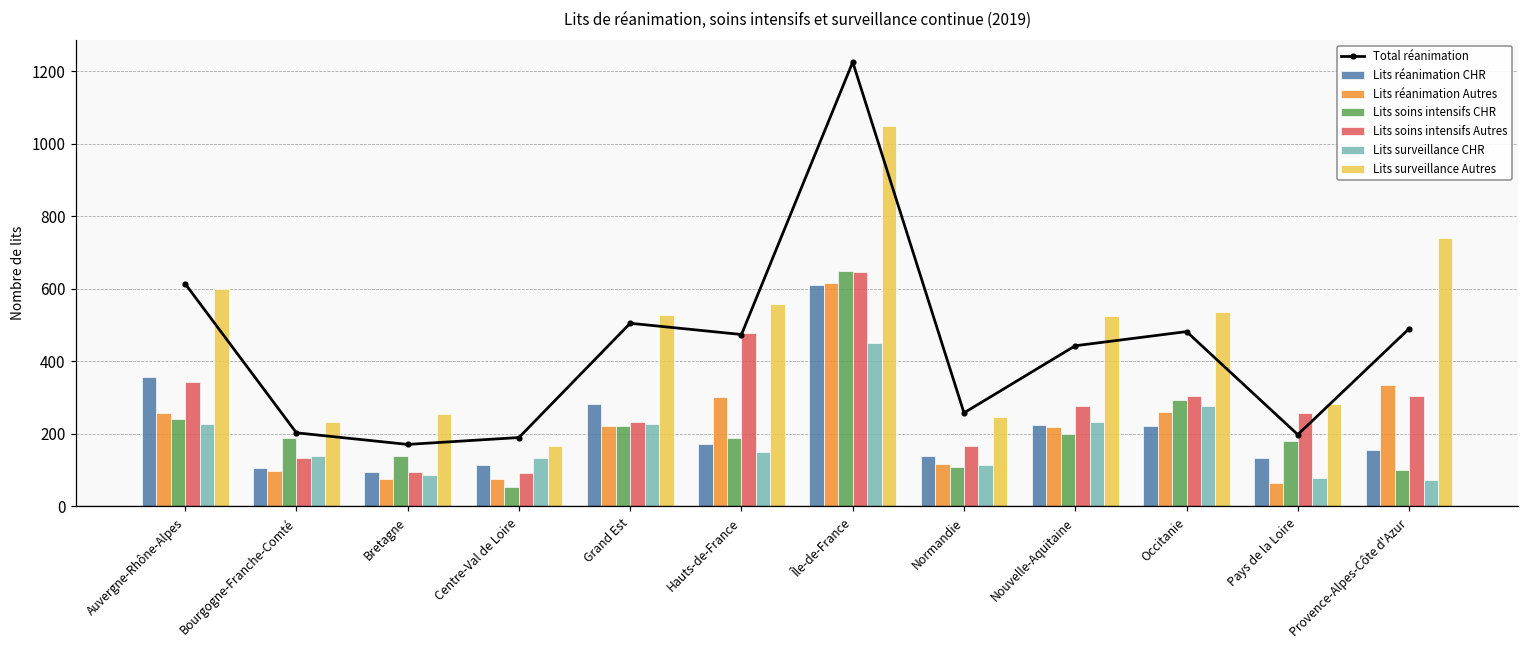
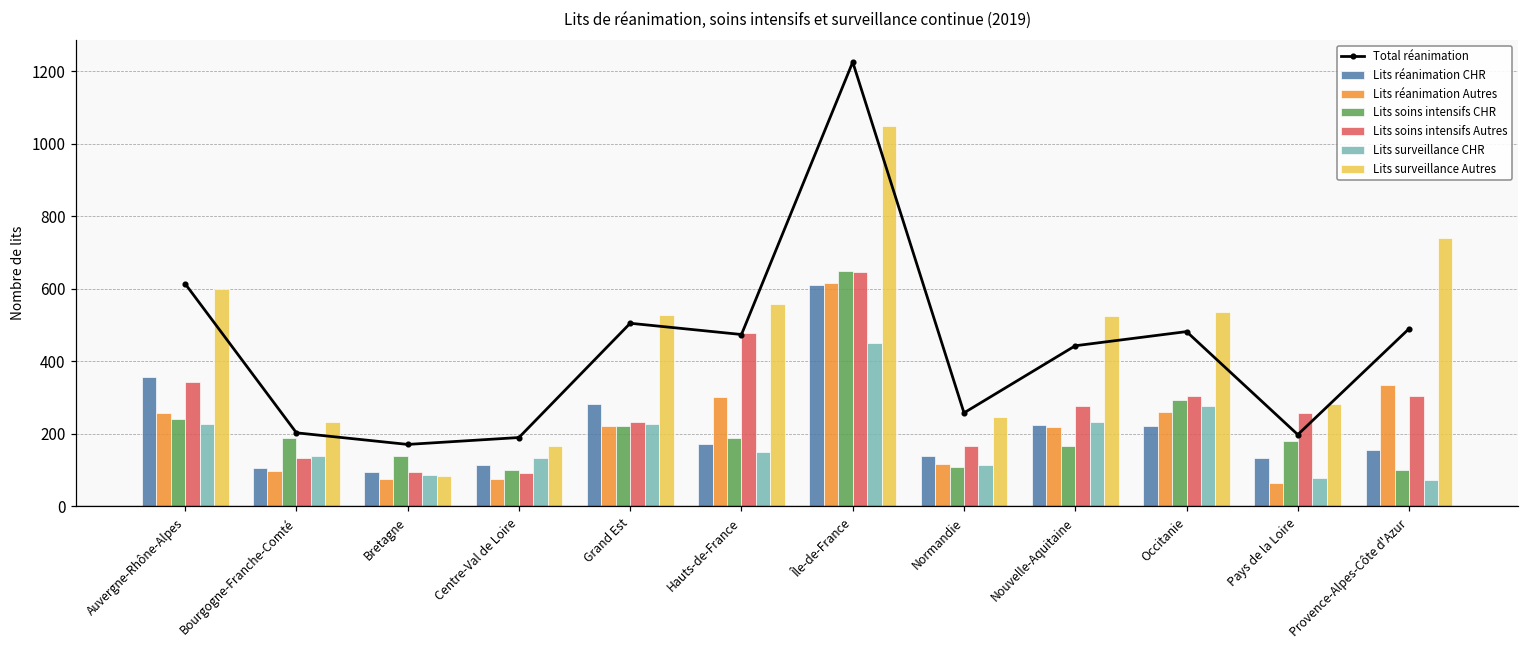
Lits surveillance Autres, Bretagne: 250 -> 80
Lits soins intensifs CHR, Centre-Val de Loire: 50 -> 100
Lits soins intensifs CHR, Nouvelle-Aquitaine: 200 -> 170
